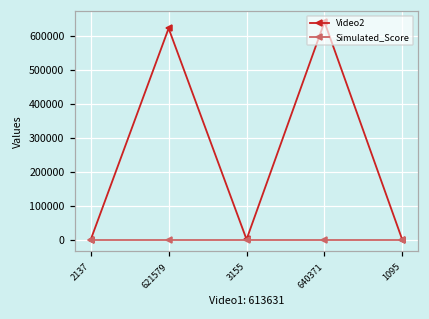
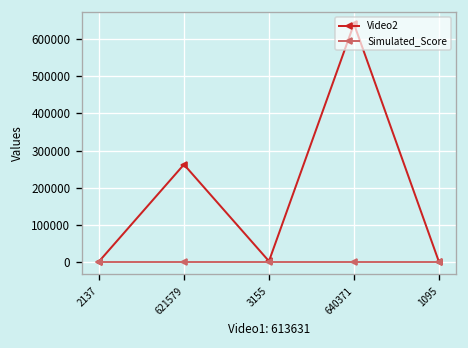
Video2, 621579: 620000 -> 260000
